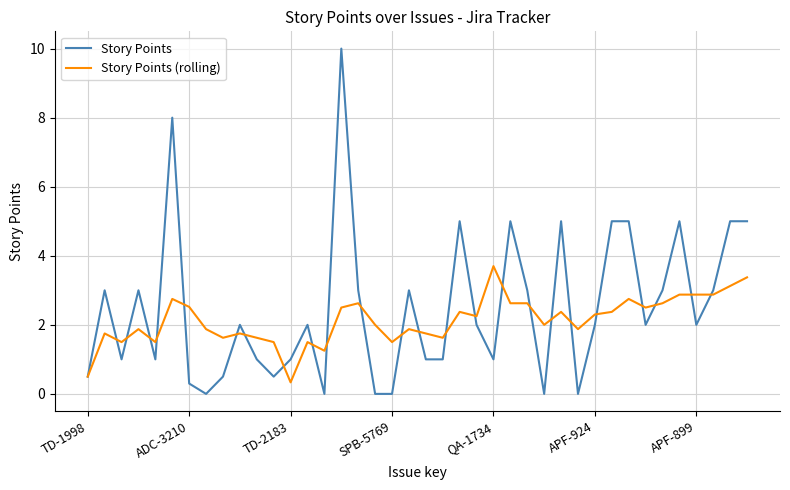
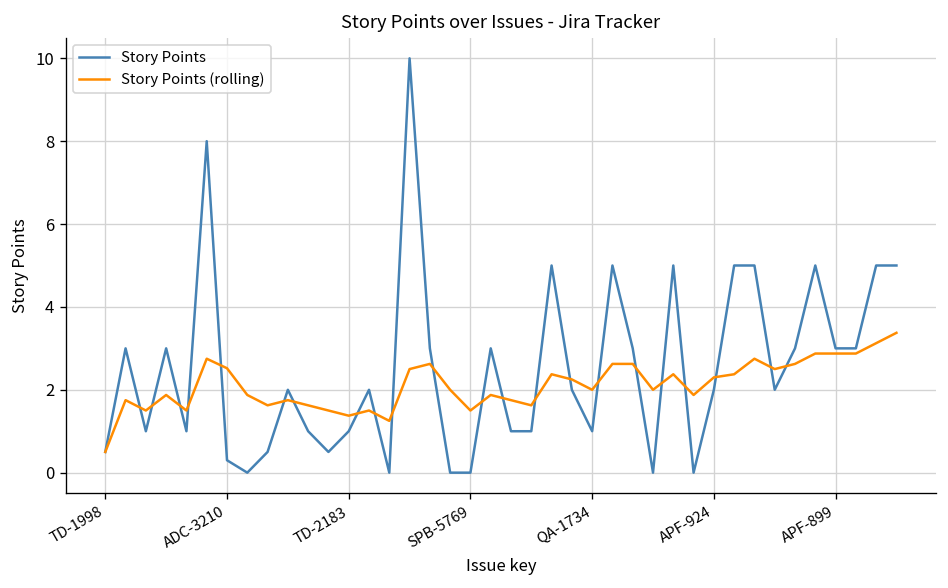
Story Points (rolling), TD-2183: 0.3 -> 1.4
Story Points (rolling), QA-1734: 3.7 -> 2.0
Story Points, APF-899: 2 -> 3
